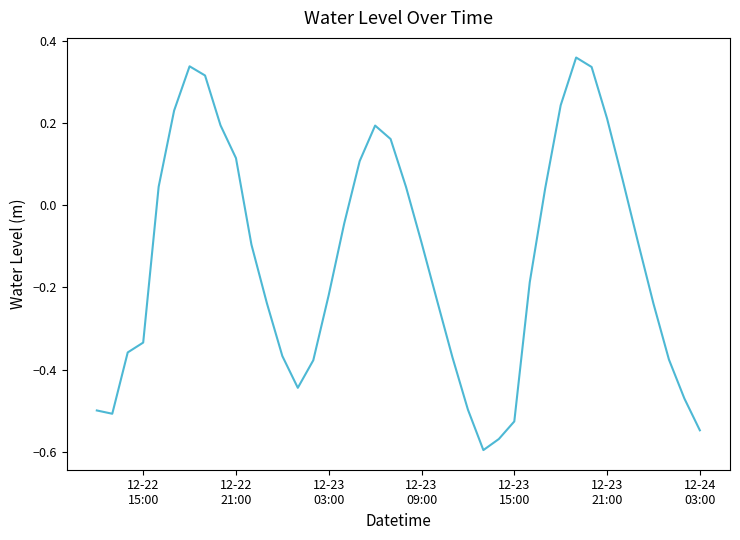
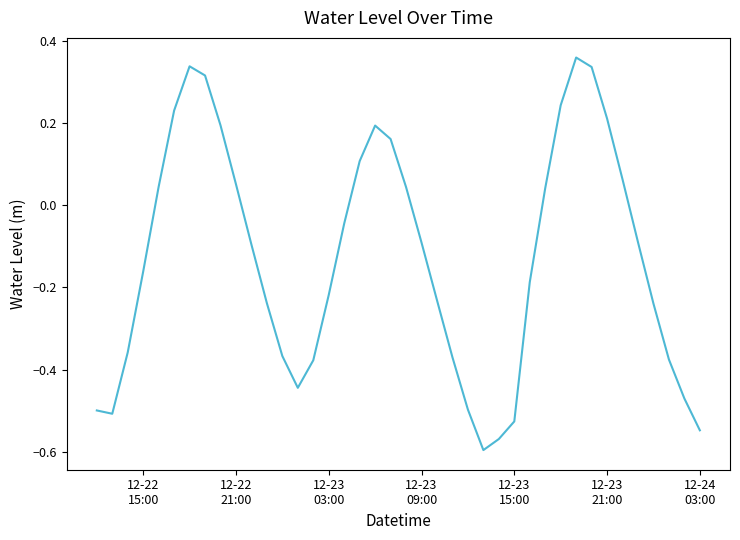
12-22 15:00: -0.33 -> -0.16
12-22 21:00: 0.11 -> 0.05
